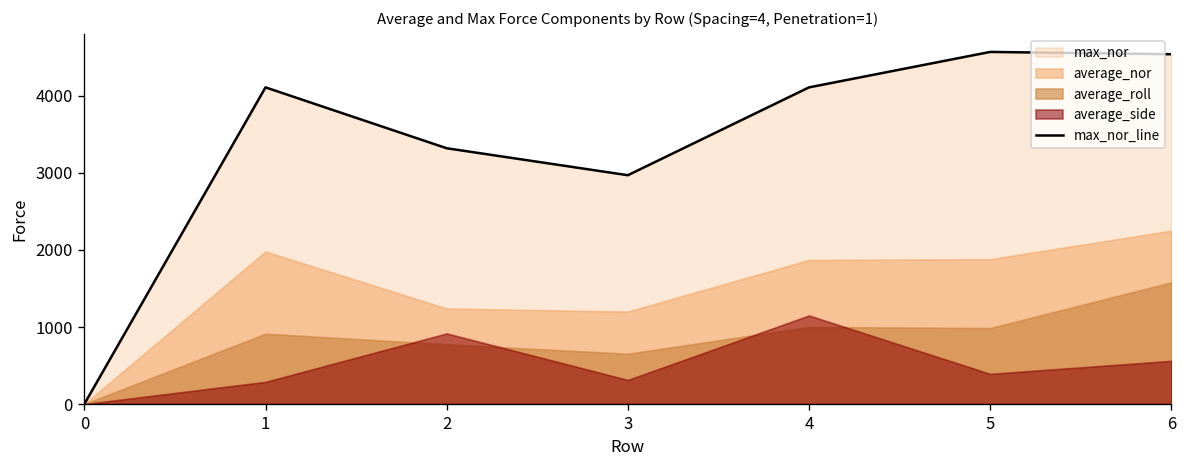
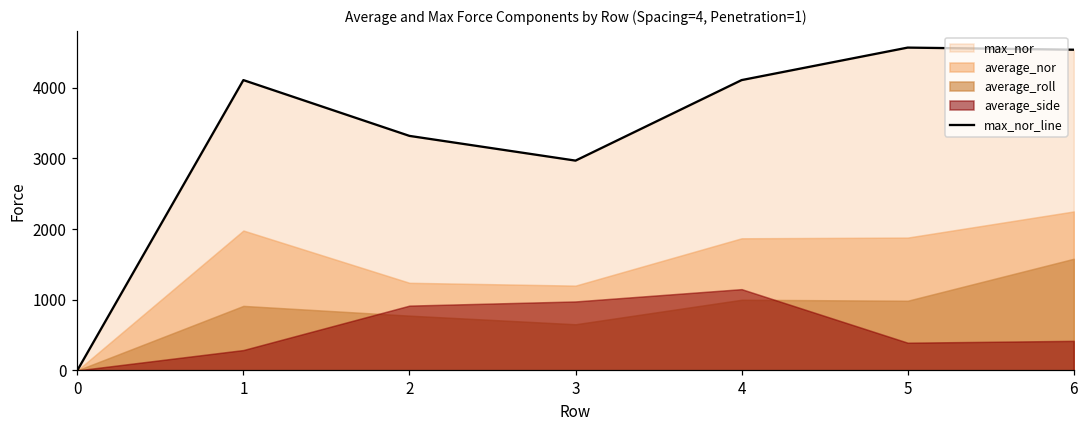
average_side, 3: 300 -> 1000
average_side, 6: 600 -> 400
